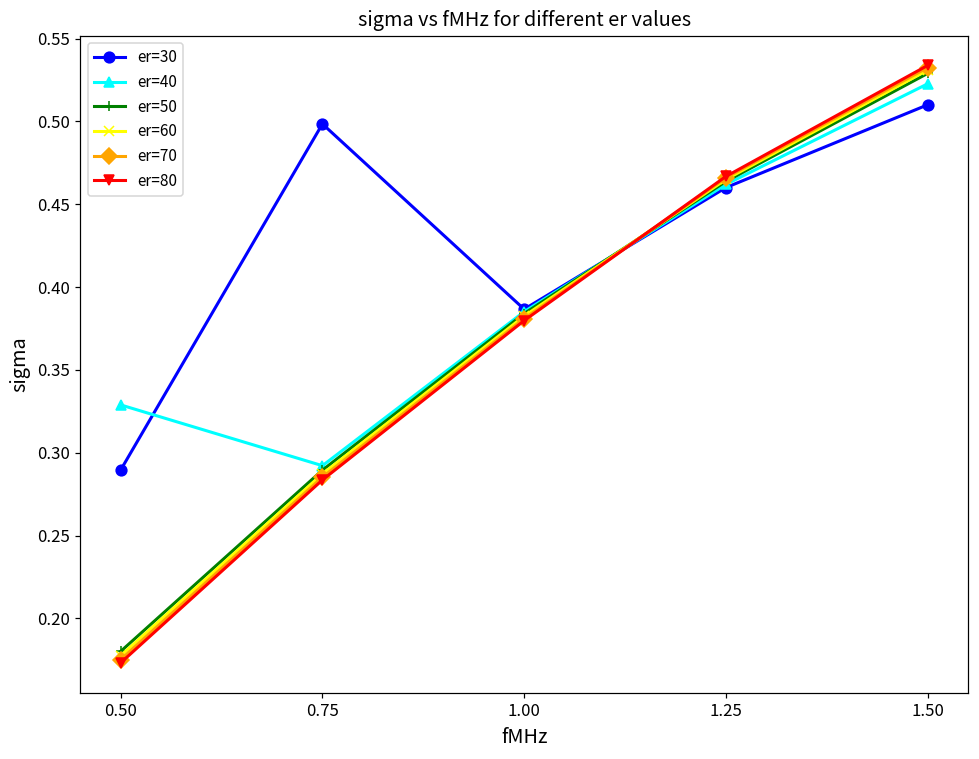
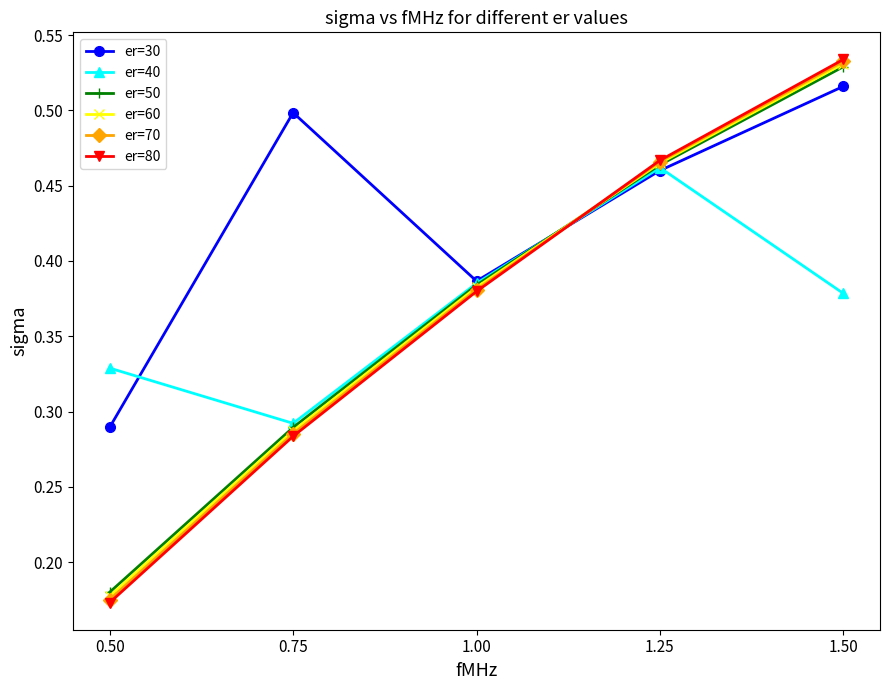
er=30, 1.50: 0.510 -> 0.516
er=40, 1.50: 0.523 -> 0.378
